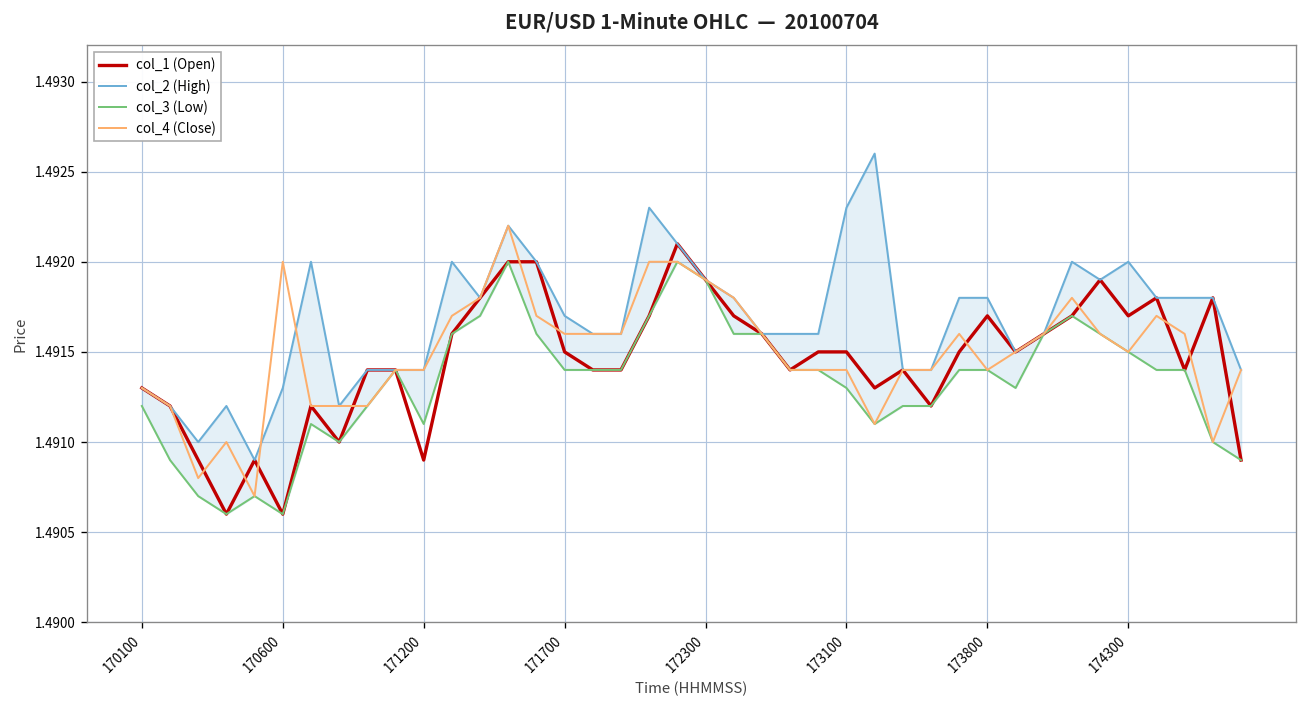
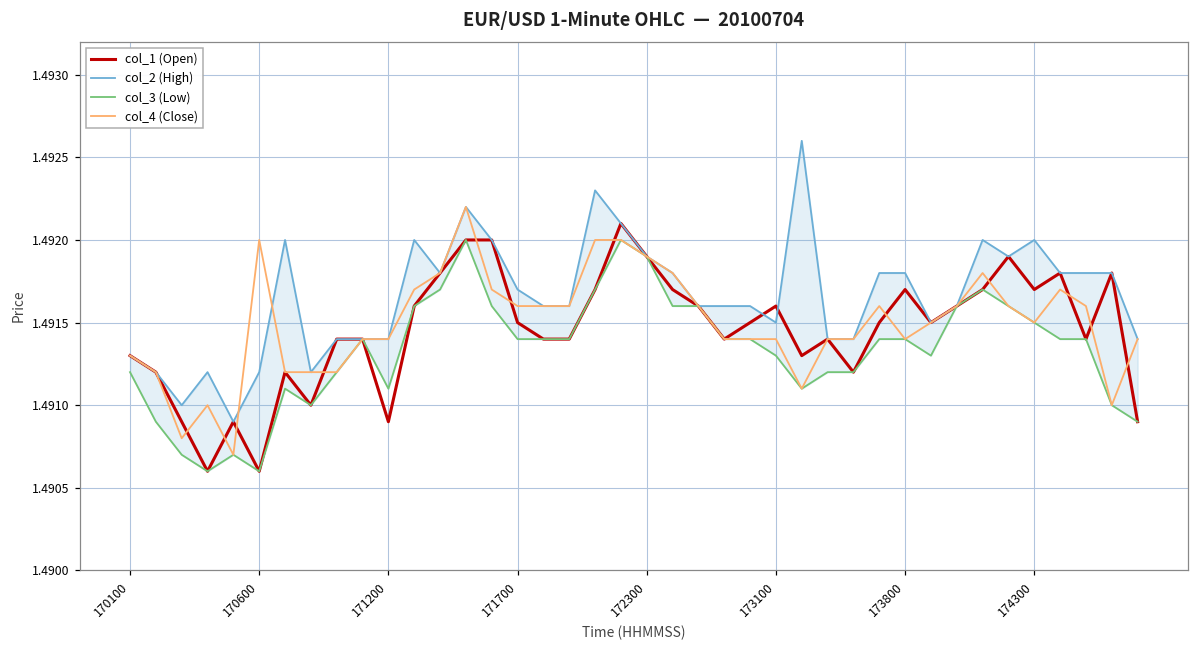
col_2 (High), 170600: 1.4913 -> 1.4912
col_1 (Open), 173100: 1.4915 -> 1.4916
col_2 (High), 173100: 1.4923 -> 1.4915
